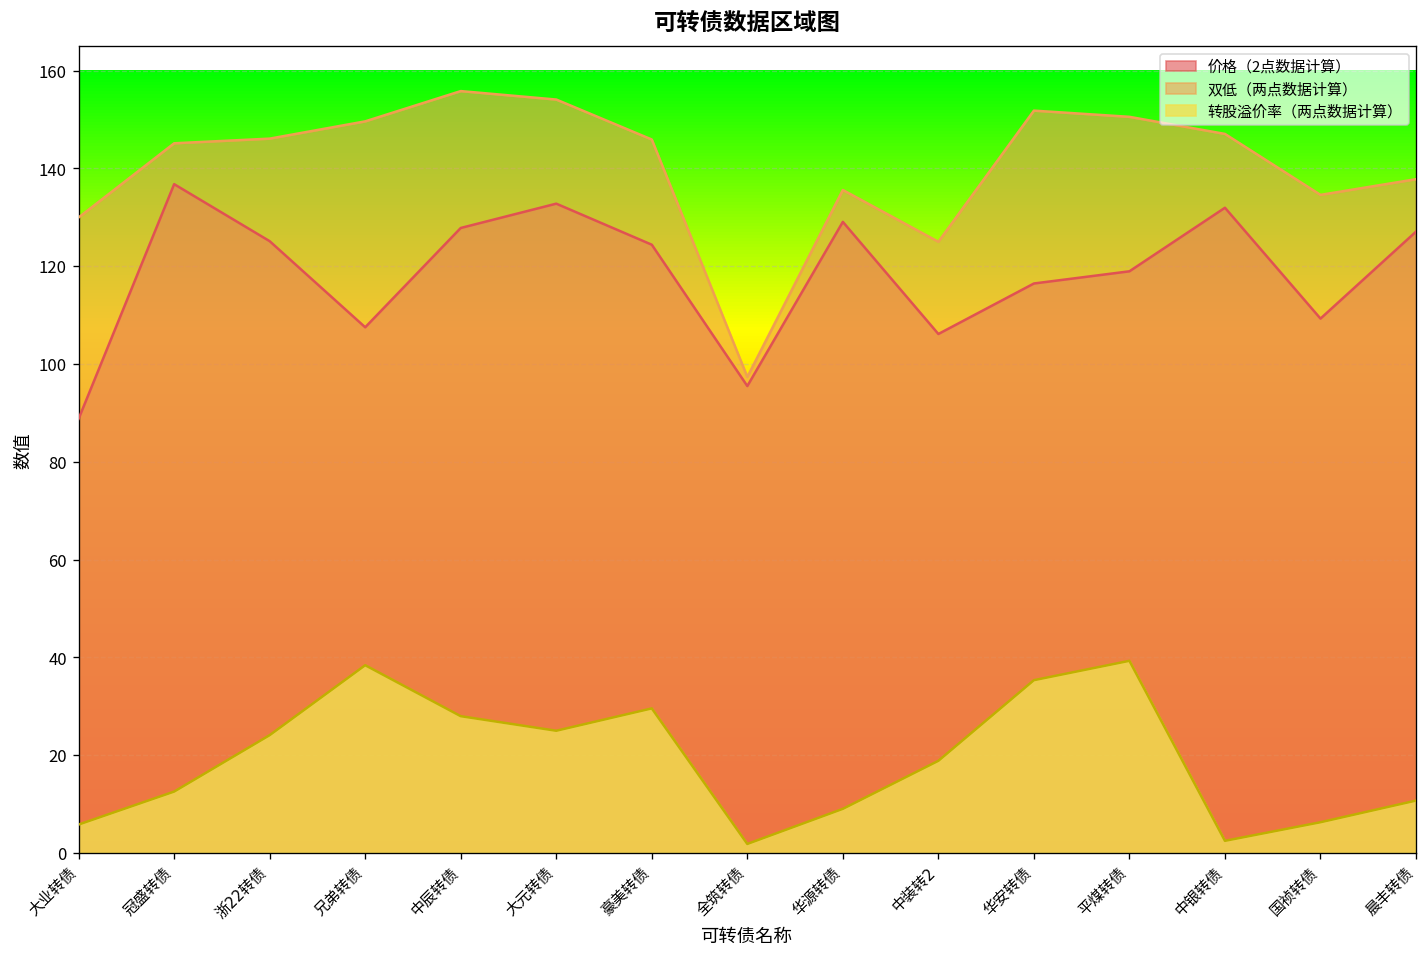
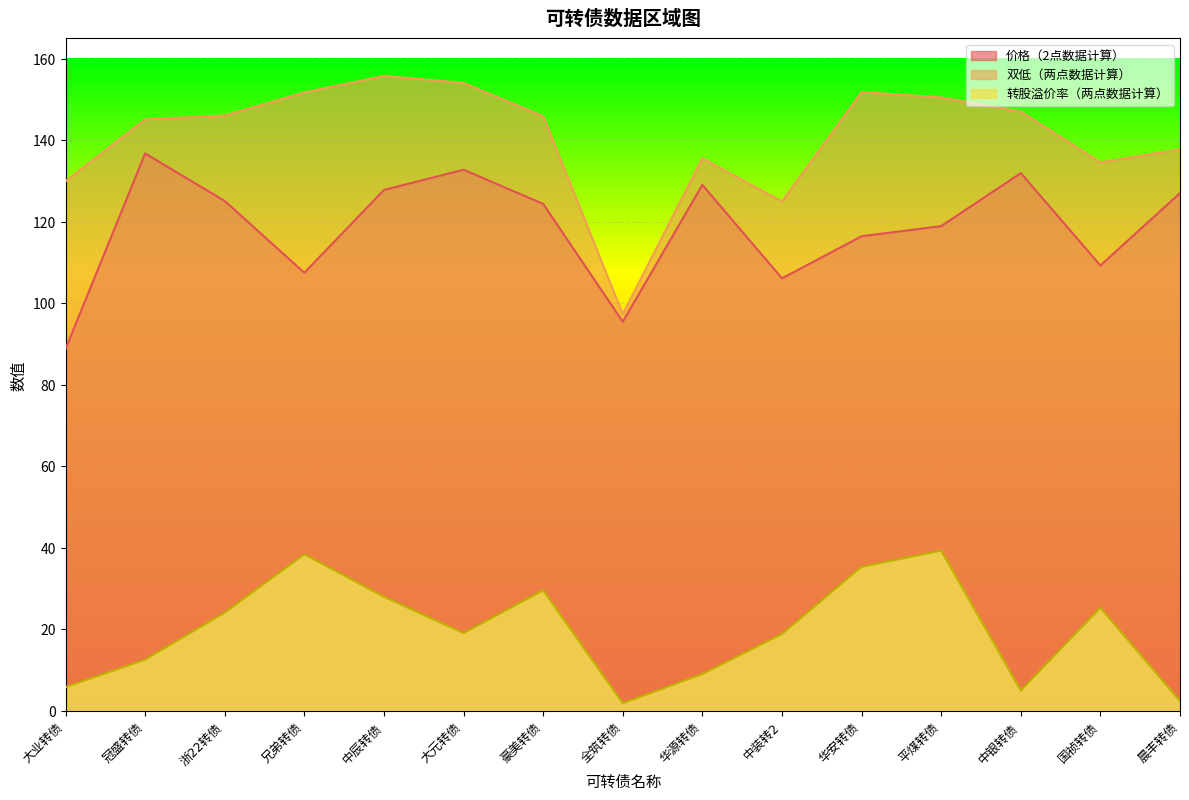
双低（两点数据计算）, 兄弟转债: 150 -> 152
转股溢价率（两点数据计算）, 大元转债: 25 -> 19
转股溢价率（两点数据计算）, 中银转债: 3 -> 5
转股溢价率（两点数据计算）, 国祯转债: 6 -> 25
转股溢价率（两点数据计算）, 晨丰转债: 11 -> 2
